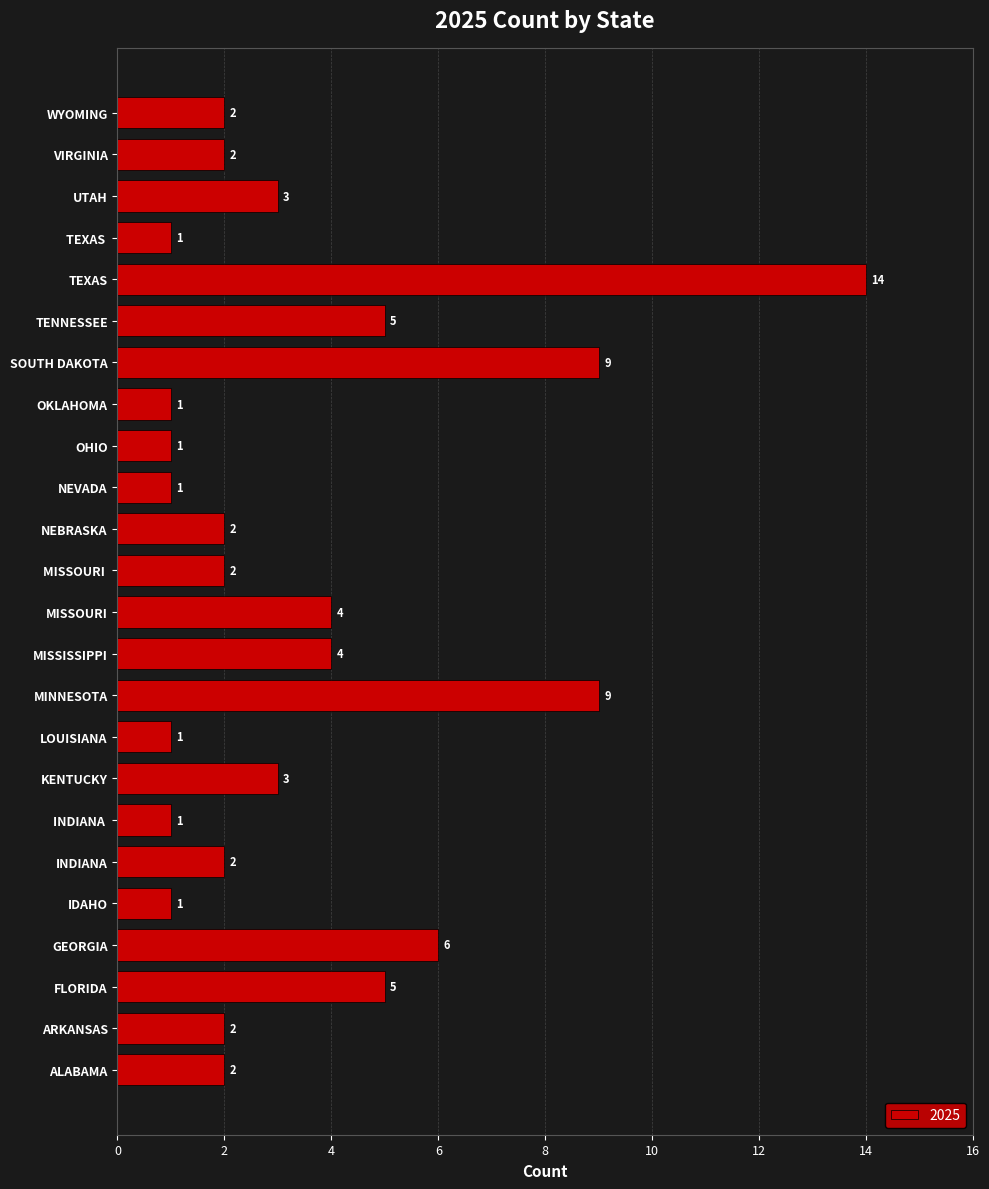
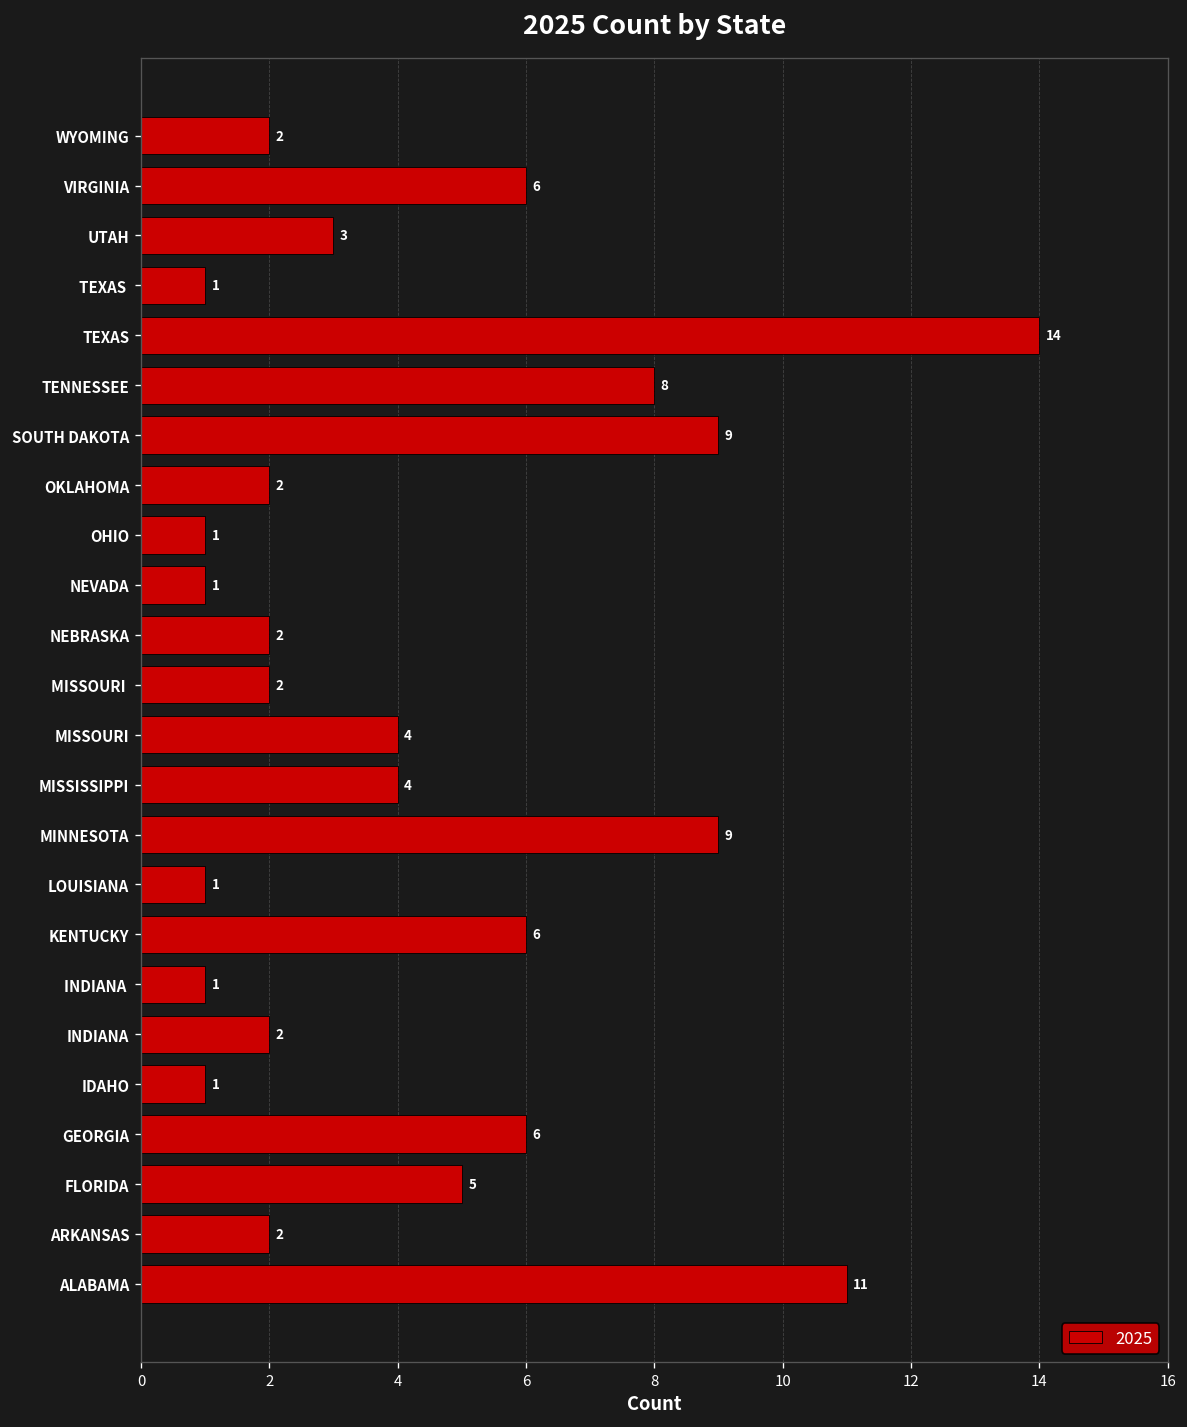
VIRGINIA: 2 -> 6
TENNESSEE: 5 -> 8
OKLAHOMA: 1 -> 2
KENTUCKY: 3 -> 6
ALABAMA: 2 -> 11
